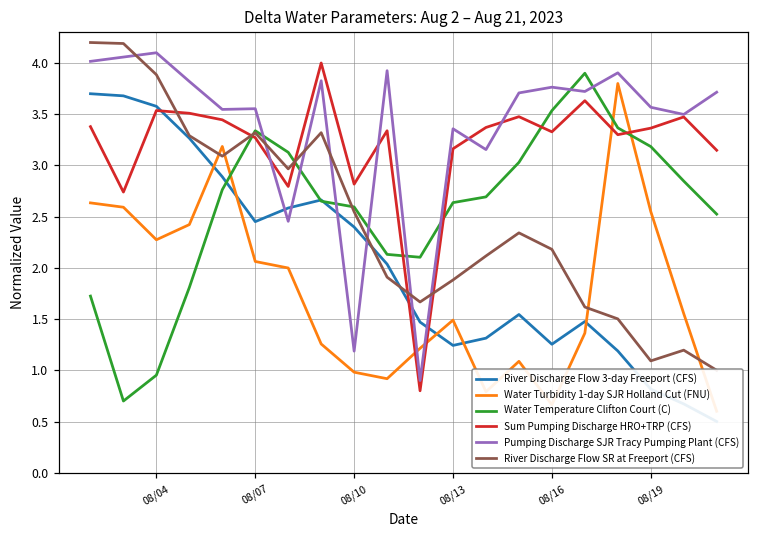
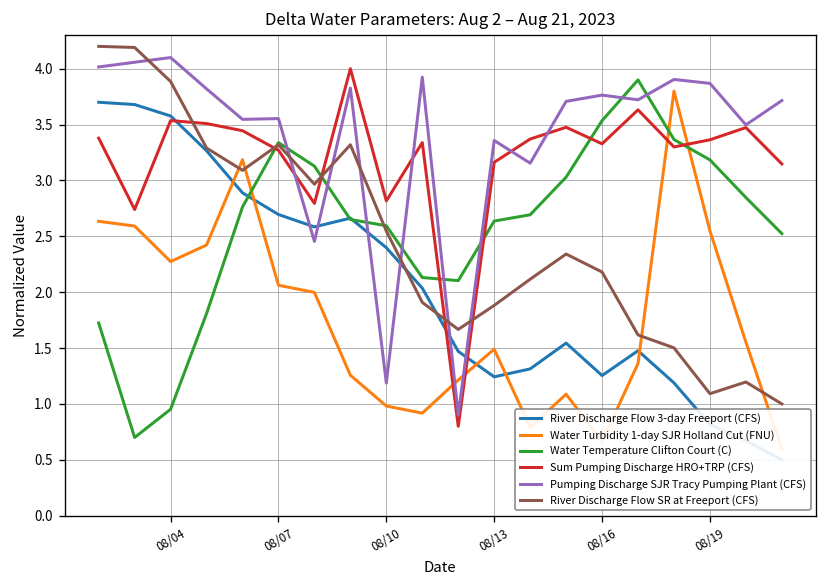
River Discharge Flow 3-day Freeport (CFS), 08/07: 2.5 -> 2.7
Pumping Discharge SJR Tracy Pumping Plant (CFS), 08/19: 3.6 -> 3.9
